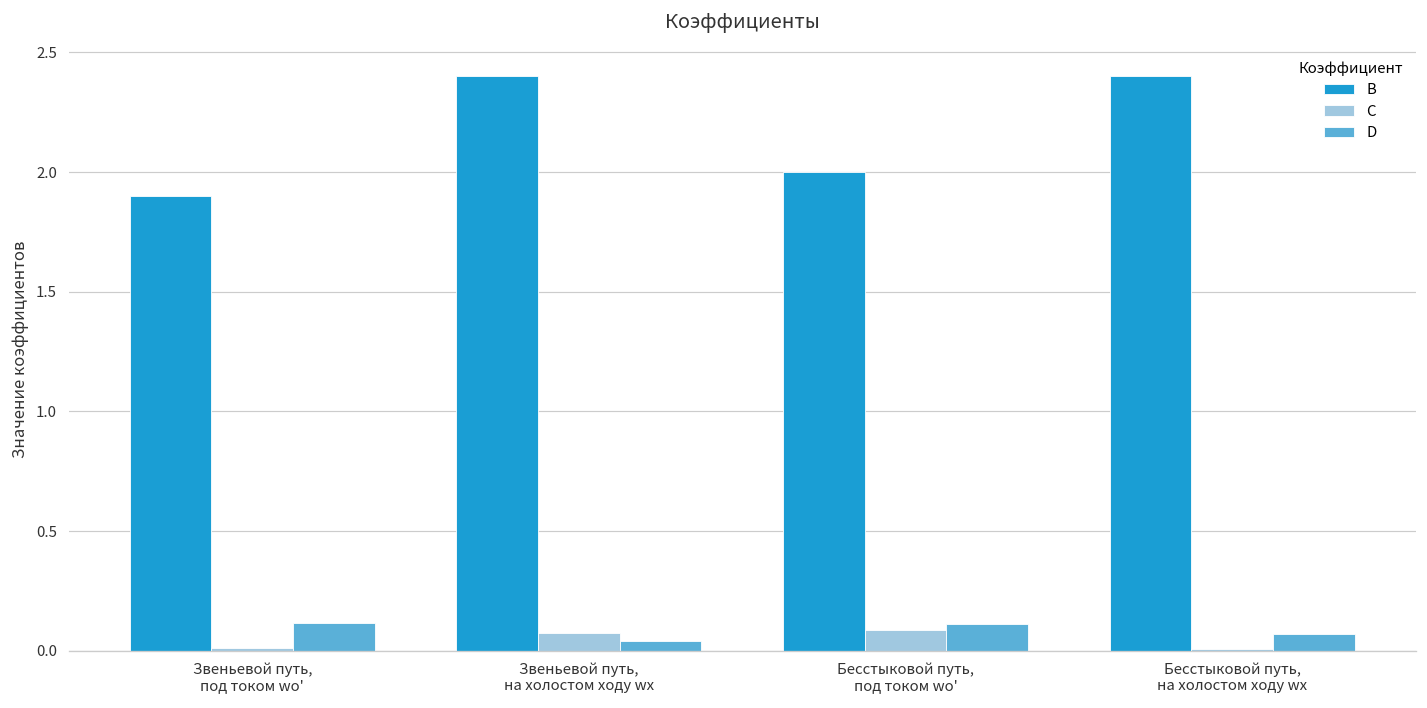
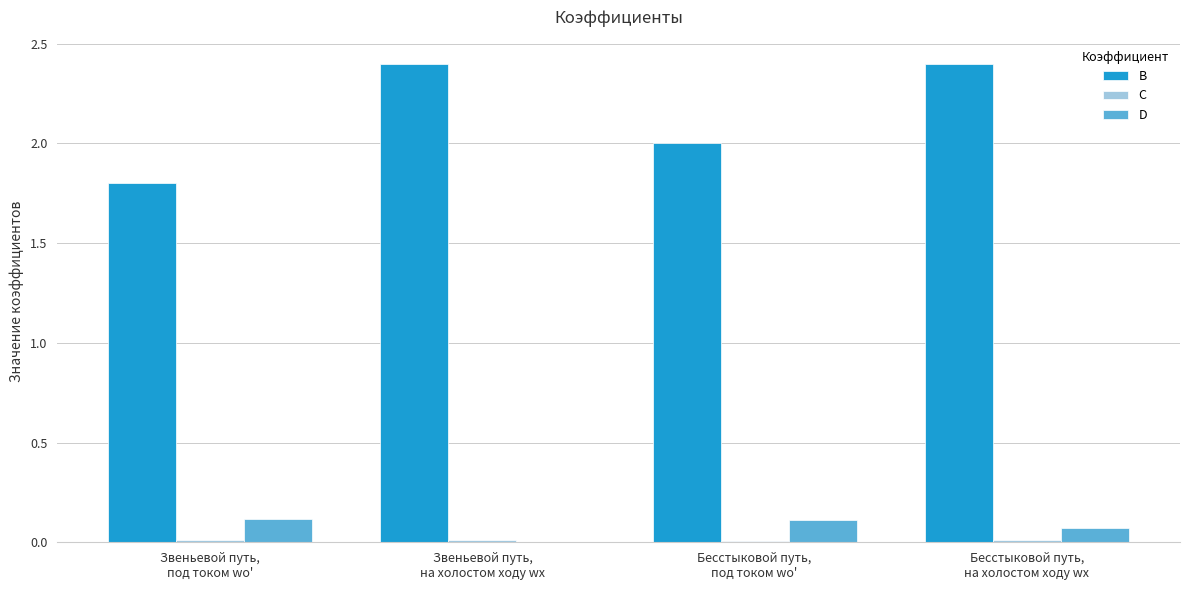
B, Звеньевой путь, под током wо': 1.9 -> 1.8
C, Звеньевой путь, на холостом ходу wх: 0.07 -> 0.01
D, Звеньевой путь, на холостом ходу wх: 0.04 -> 0.00
C, Бесстыковой путь, под током wо': 0.09 -> 0.01
